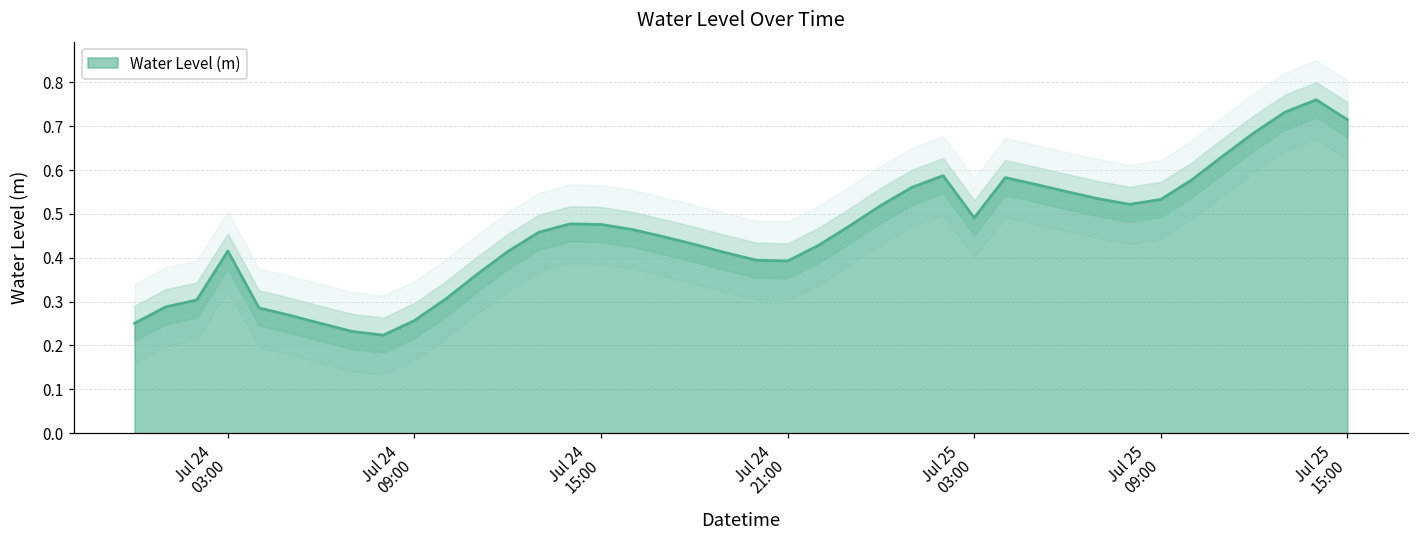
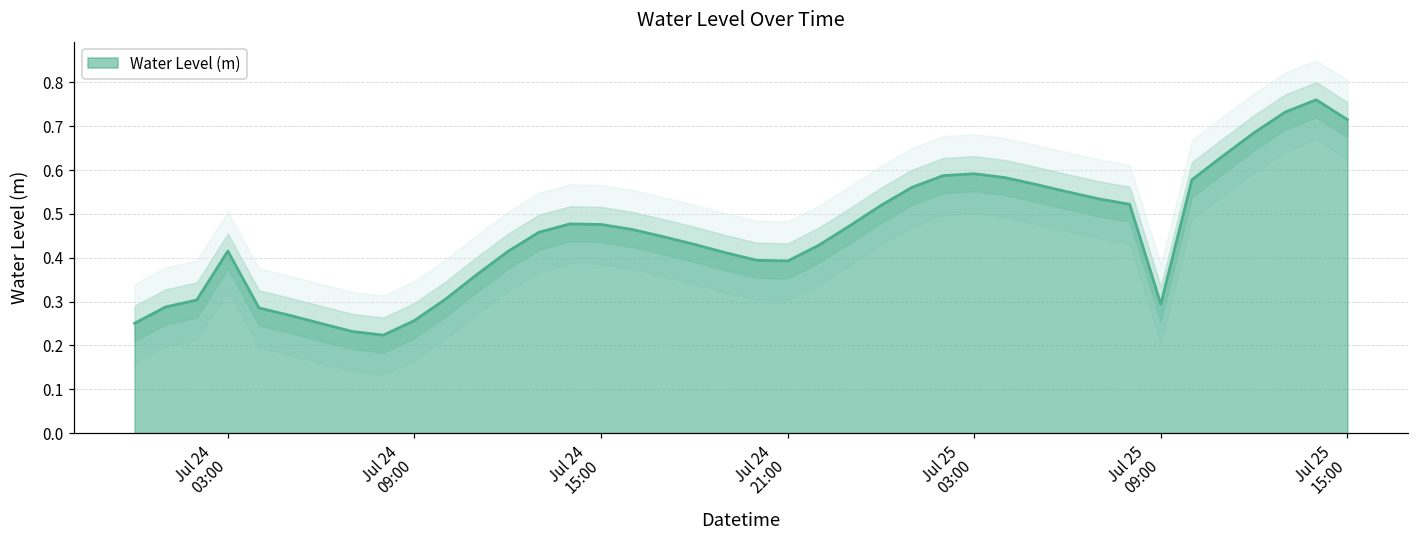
Water Level (m), Jul 25 03:00: 0.49 -> 0.59
Water Level (m), Jul 25 09:00: 0.53 -> 0.29
